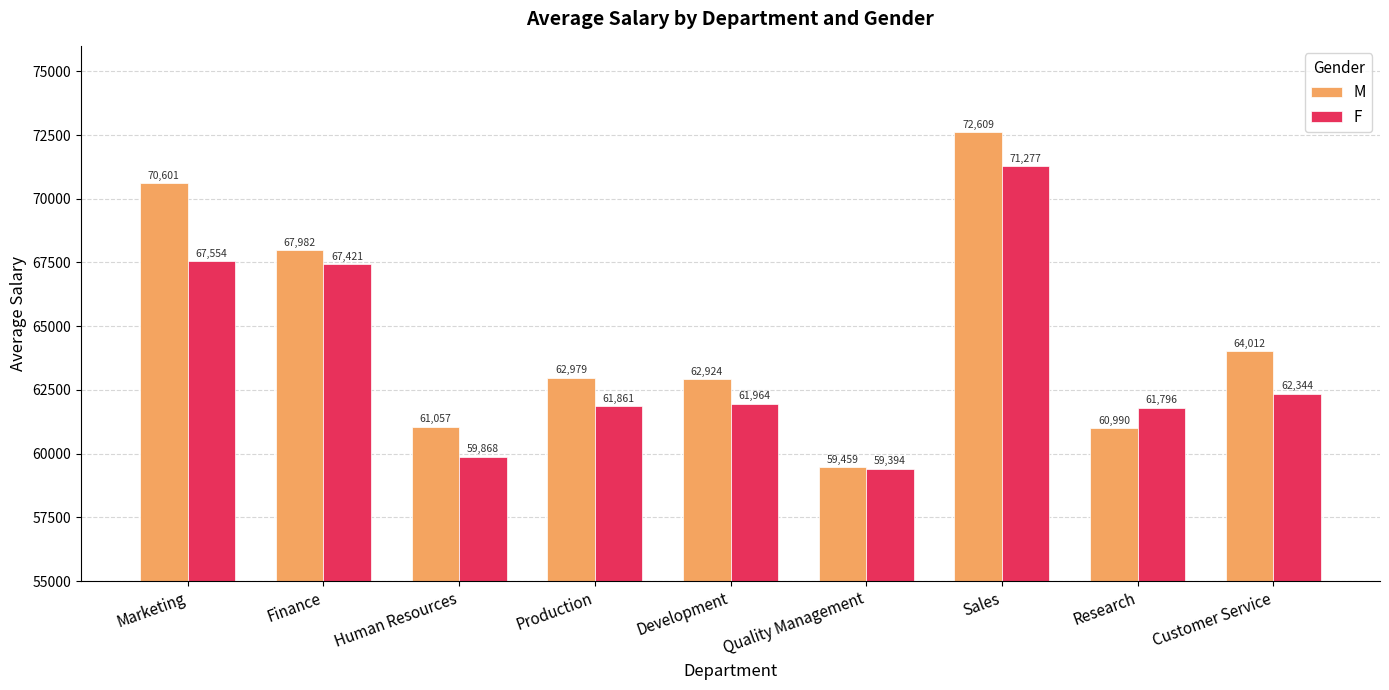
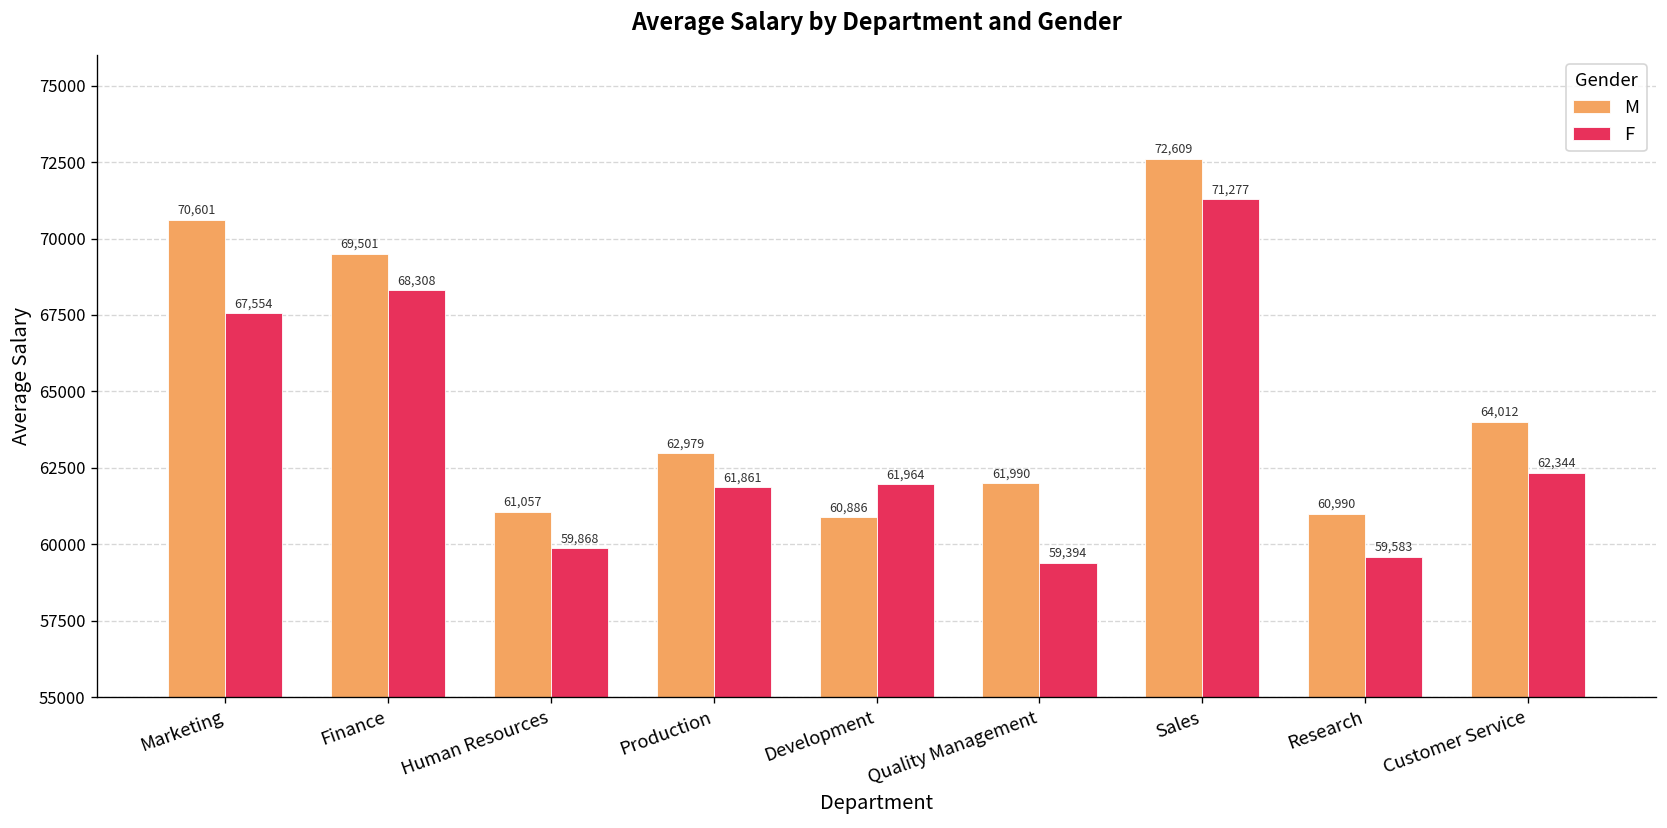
M, Finance: 67,982 -> 69,501
F, Finance: 67,421 -> 68,308
M, Development: 62,924 -> 60,886
M, Quality Management: 59,459 -> 61,990
F, Research: 61,796 -> 59,583
